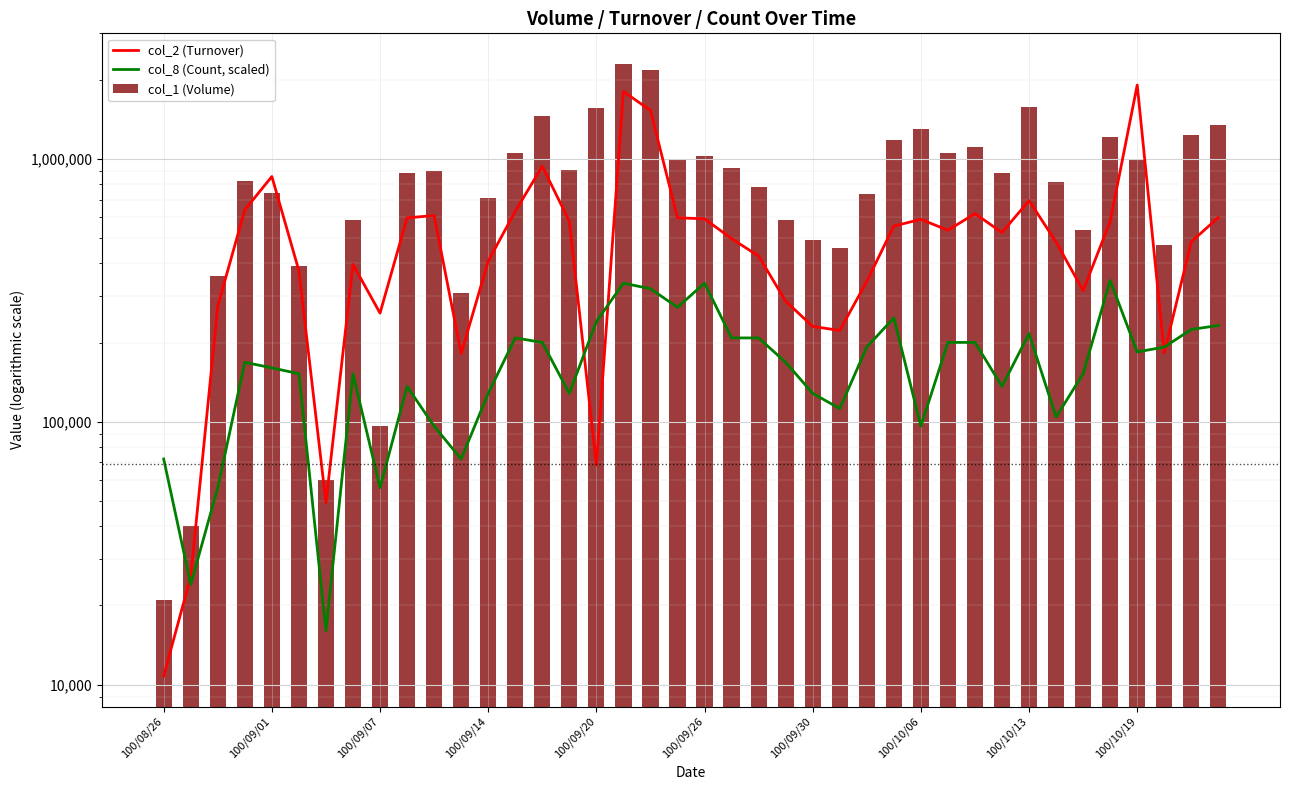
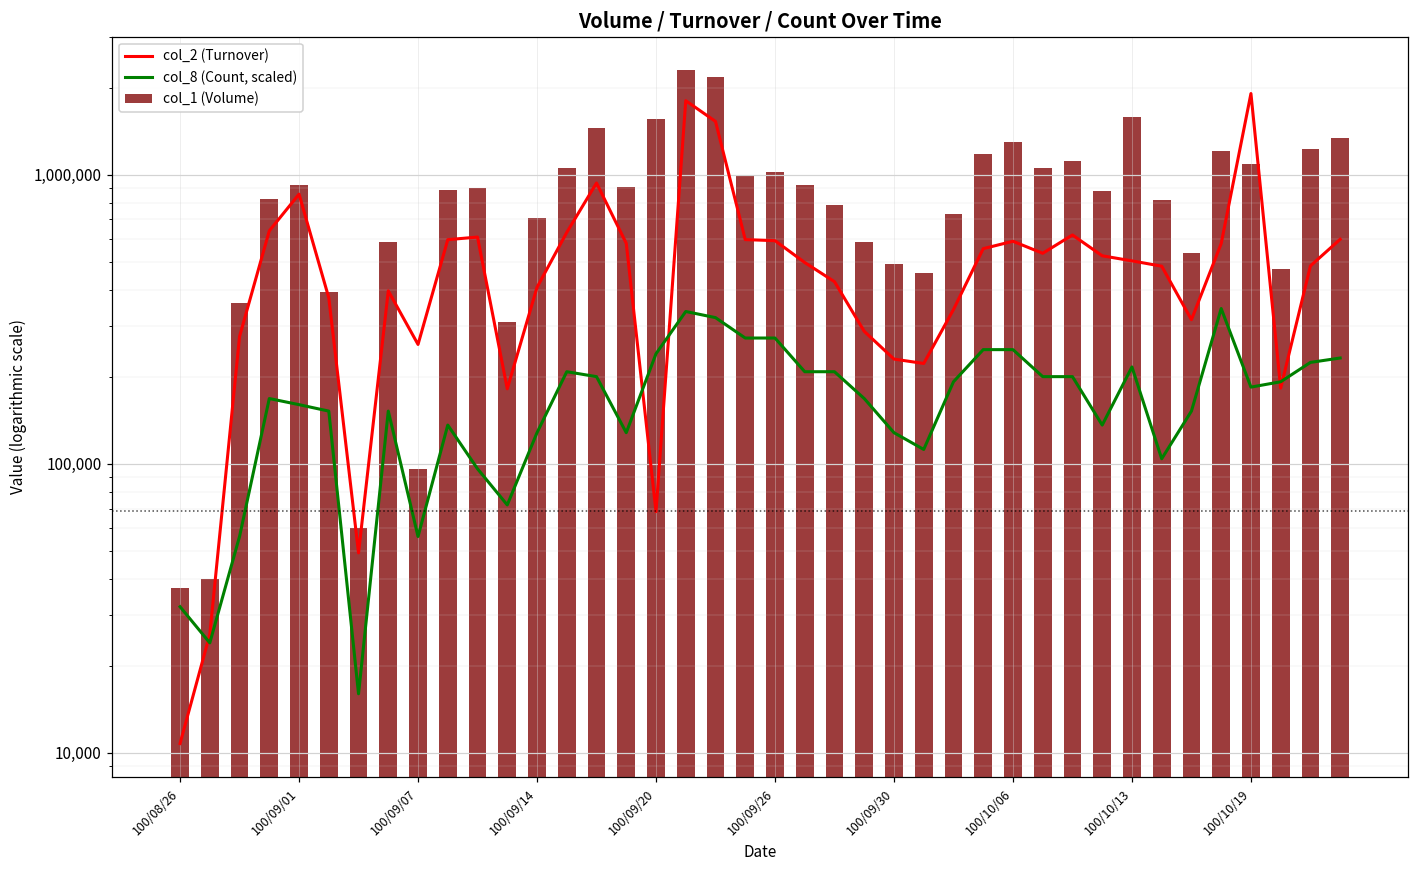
col_1 (Volume), 100/08/26: 21,000 -> 37,000
col_8 (Count, scaled), 100/08/26: 72,000 -> 32,000
col_1 (Volume), 100/09/01: 740,000 -> 920,000
col_8 (Count, scaled), 100/09/26: 340,000 -> 270,000
col_8 (Count, scaled), 100/10/06: 96,000 -> 250,000
col_2 (Turnover), 100/10/13: 690,000 -> 500,000
col_1 (Volume), 100/10/19: 990,000 -> 1,090,000
